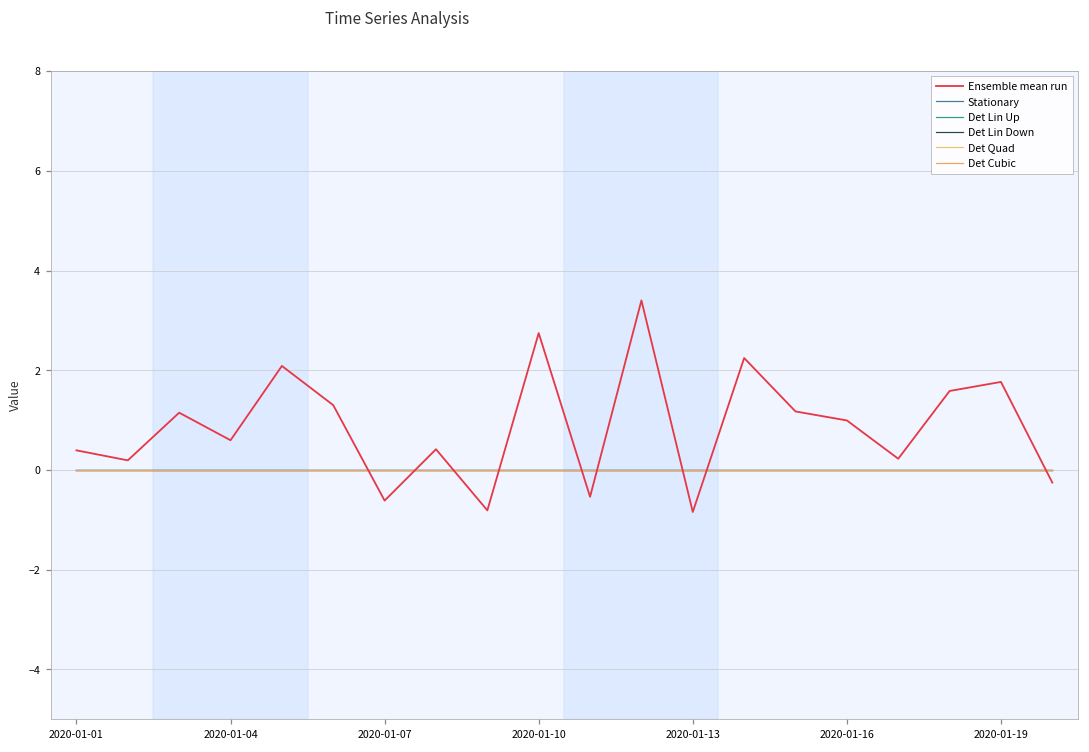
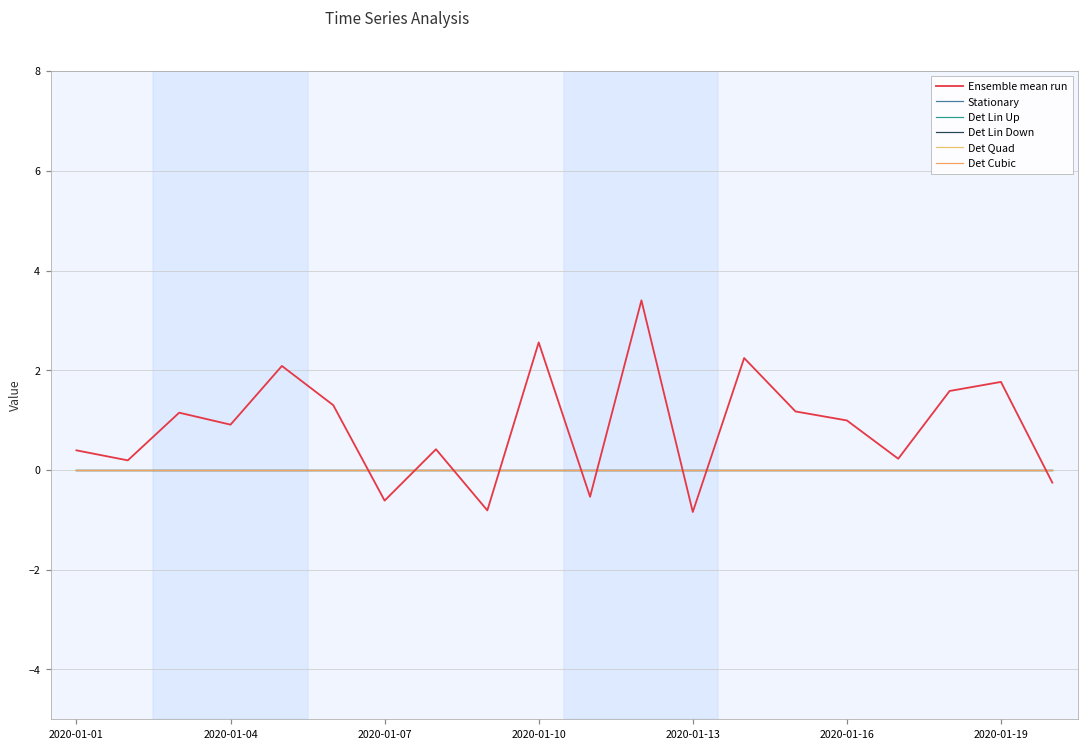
Ensemble mean run, 2020-01-04: 0.6 -> 0.9
Ensemble mean run, 2020-01-10: 2.7 -> 2.6
